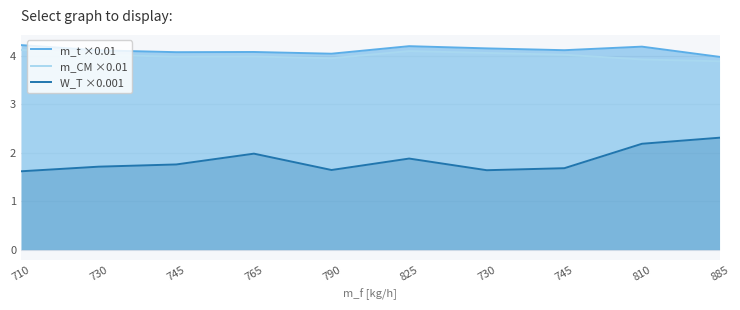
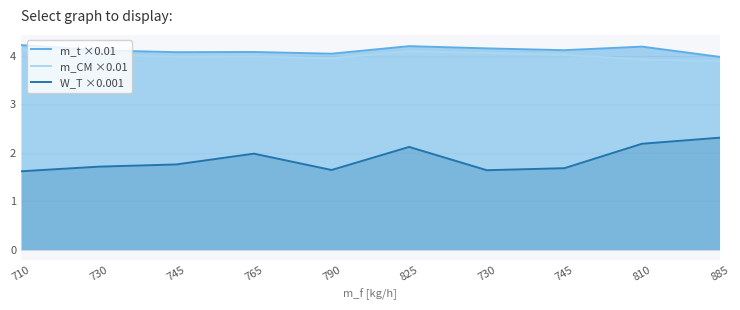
W_T ×0.001, 825: 1.9 -> 2.1
